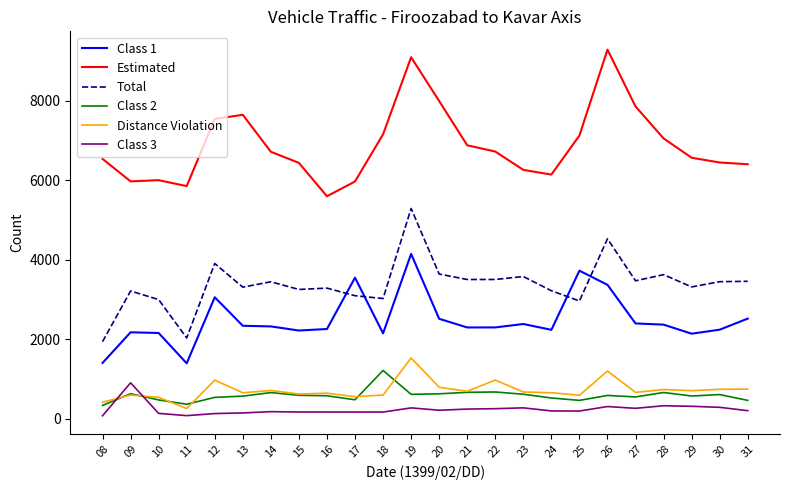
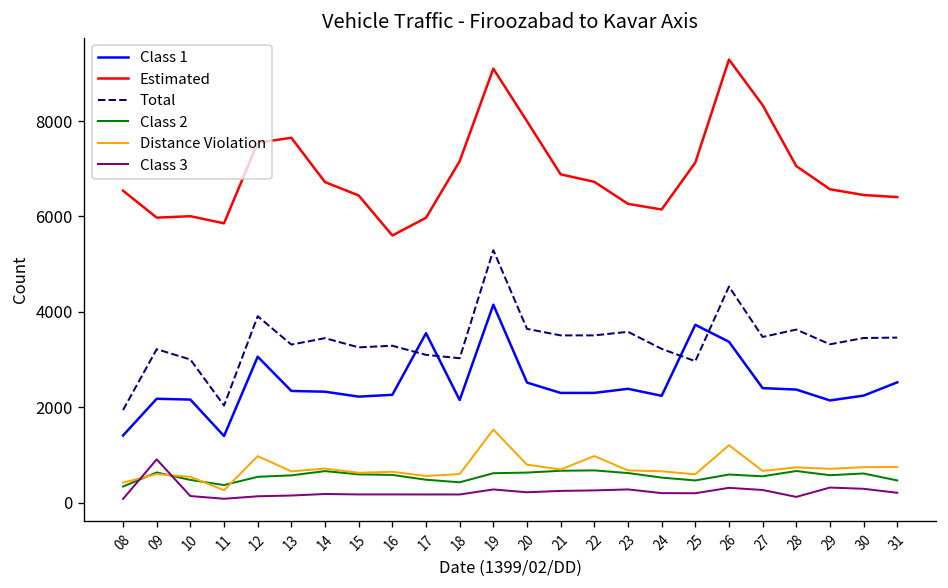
Class 2, 18: 1200 -> 400
Estimated, 27: 7900 -> 8300
Class 3, 28: 300 -> 100
